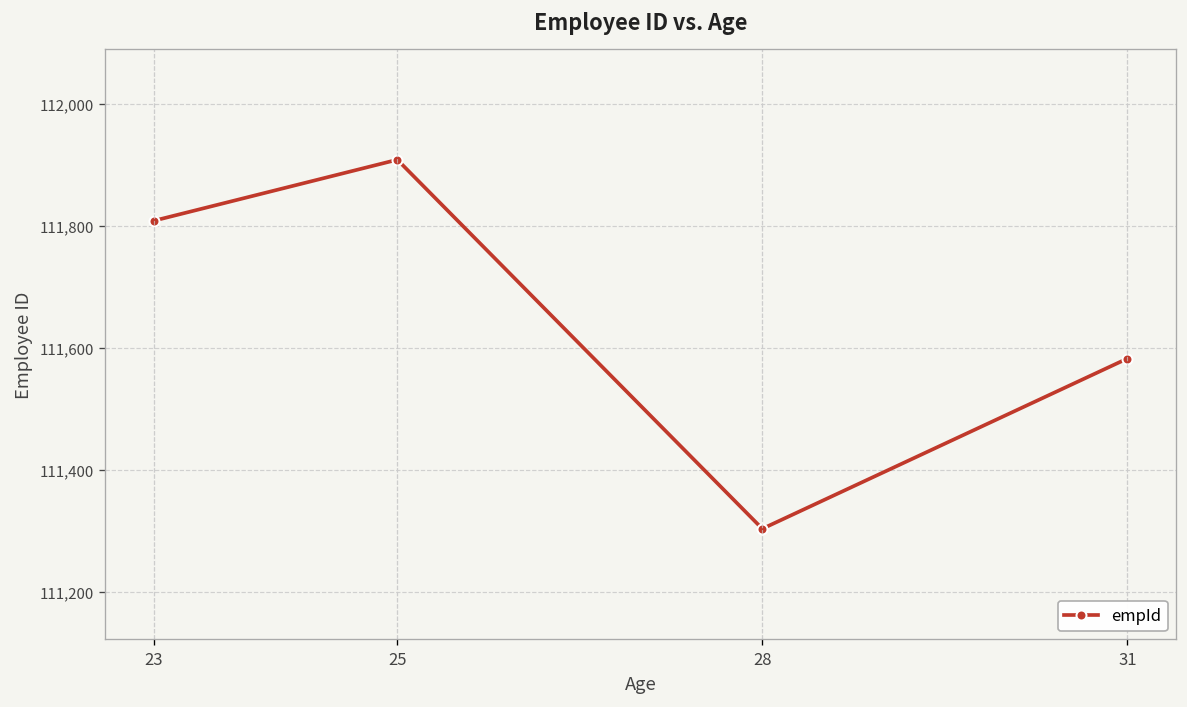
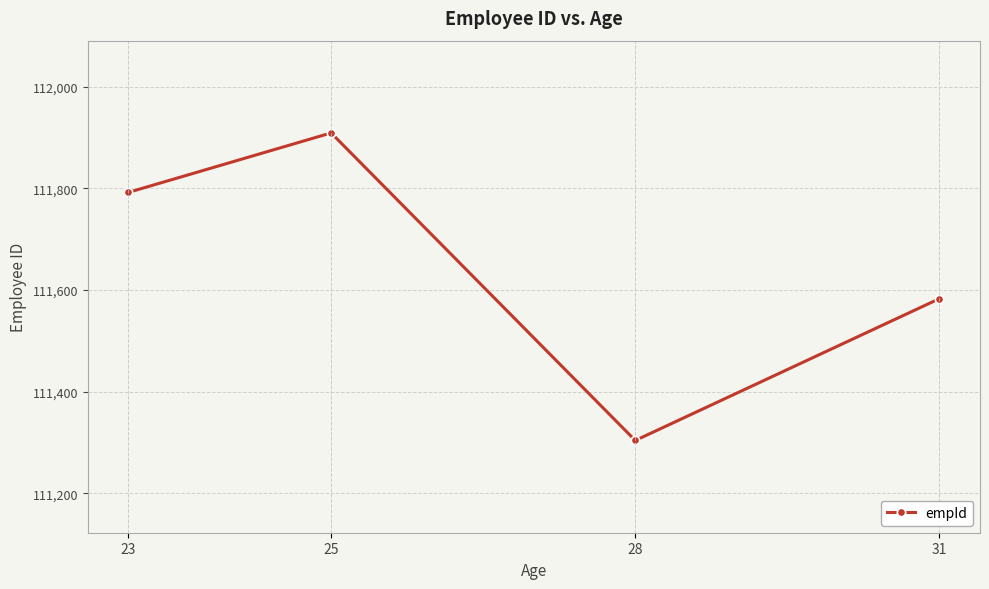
23: 111,810 -> 111,790
